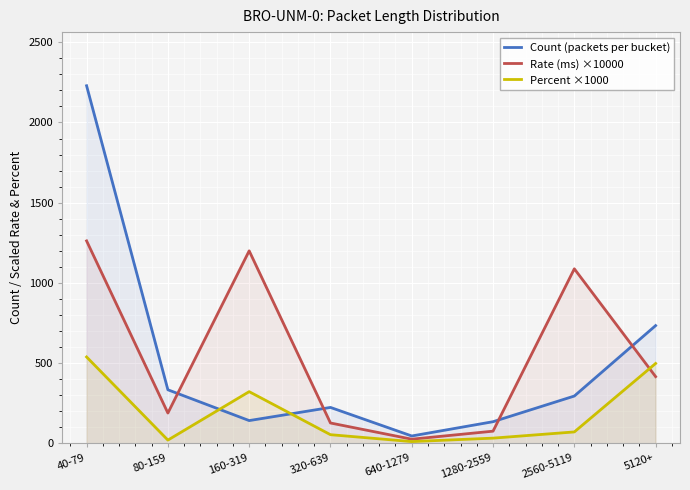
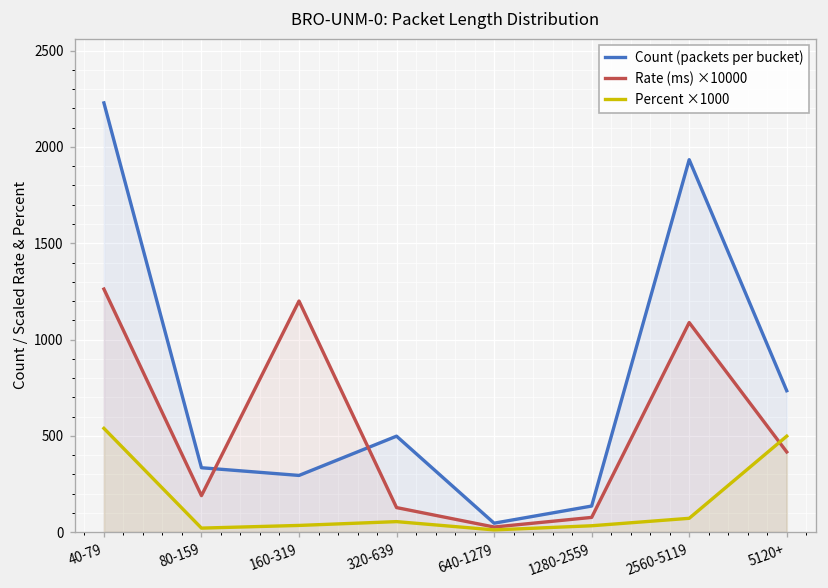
Count (packets per bucket), 160-319: 140 -> 290
Percent ×1000, 160-319: 320 -> 30
Count (packets per bucket), 320-639: 220 -> 500
Count (packets per bucket), 2560-5119: 300 -> 1930
